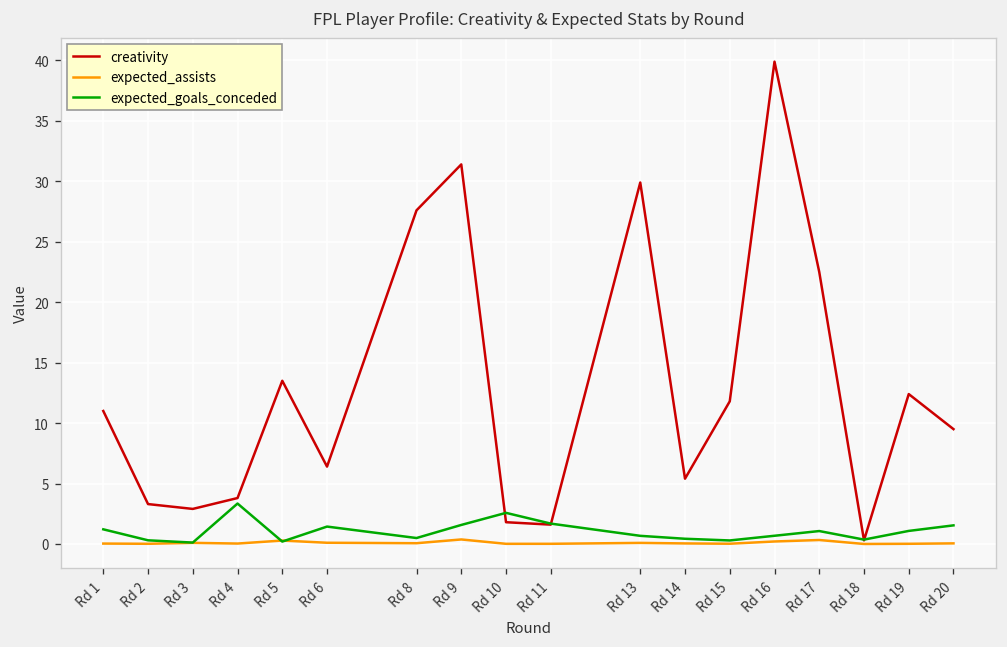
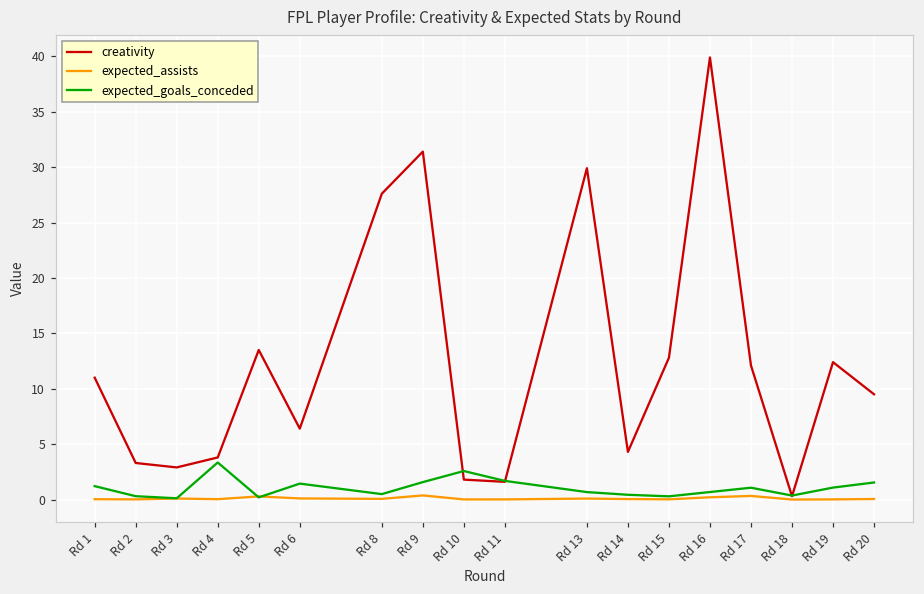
creativity, Rd 14: 5.4 -> 4.3
creativity, Rd 15: 11.8 -> 12.8
creativity, Rd 17: 22.5 -> 12.1
